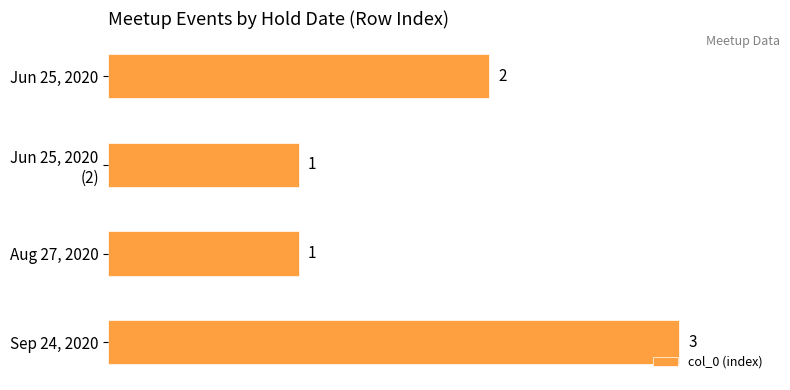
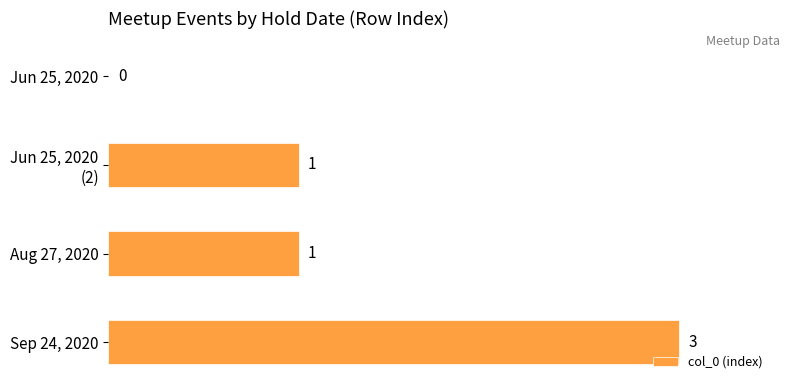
Jun 25, 2020: 2 -> 0
